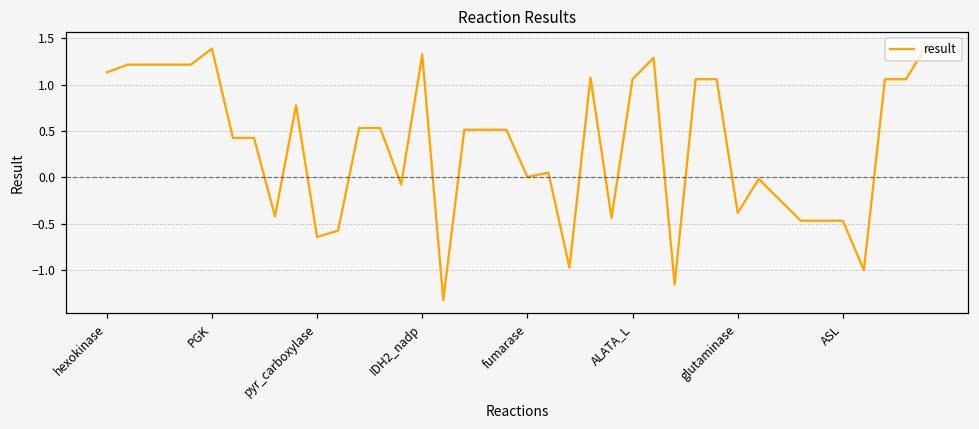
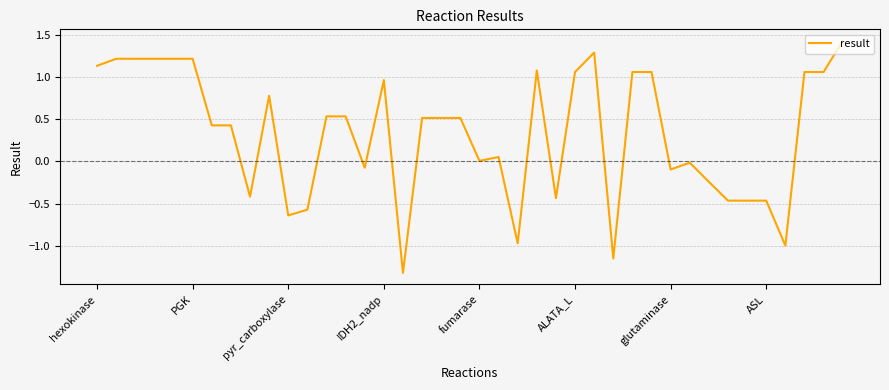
PGK: 1.4 -> 1.2
IDH2_nadp: 1.3 -> 1.0
glutaminase: -0.4 -> -0.1
